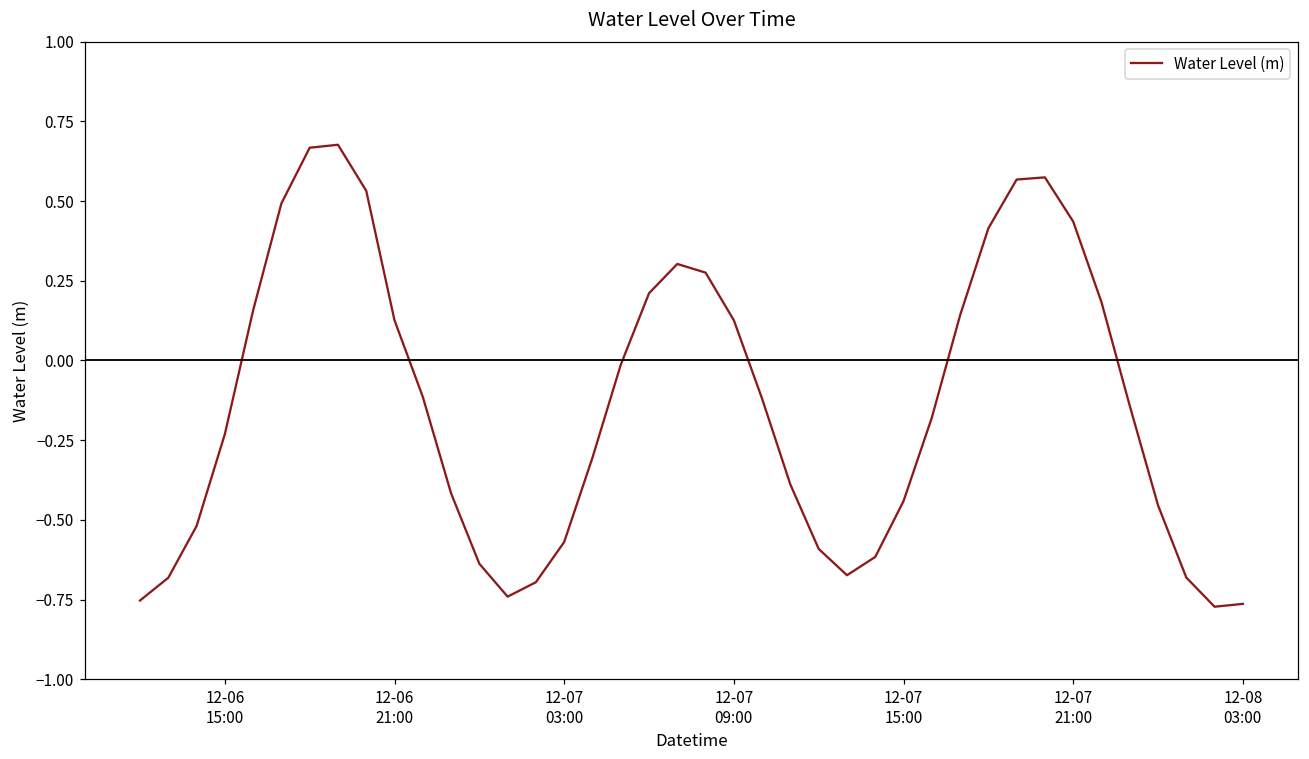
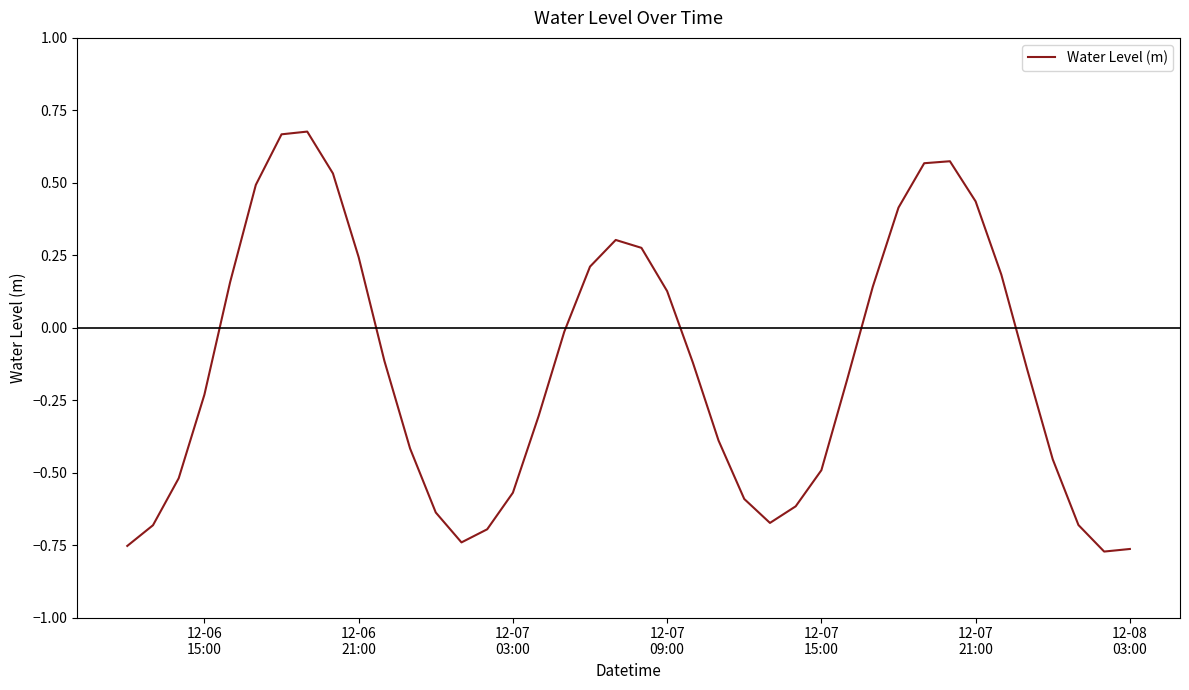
12-06 21:00: 0.13 -> 0.24
12-07 15:00: -0.44 -> -0.49
